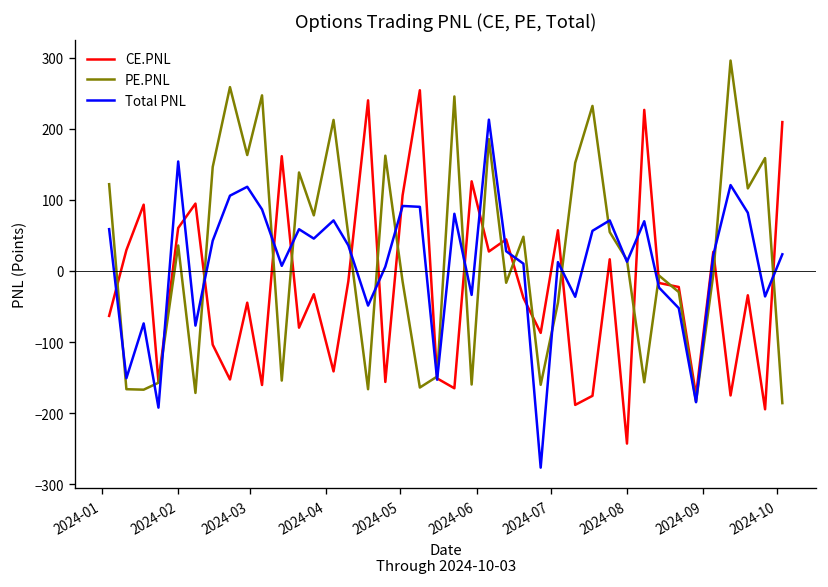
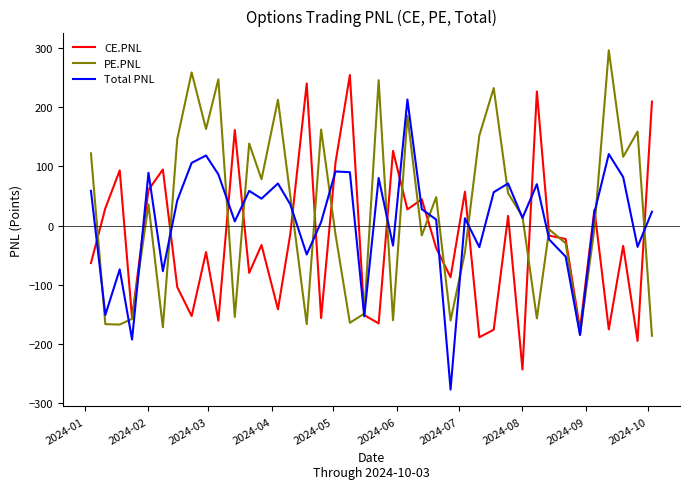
Total PNL, 2024-02: 150 -> 90
